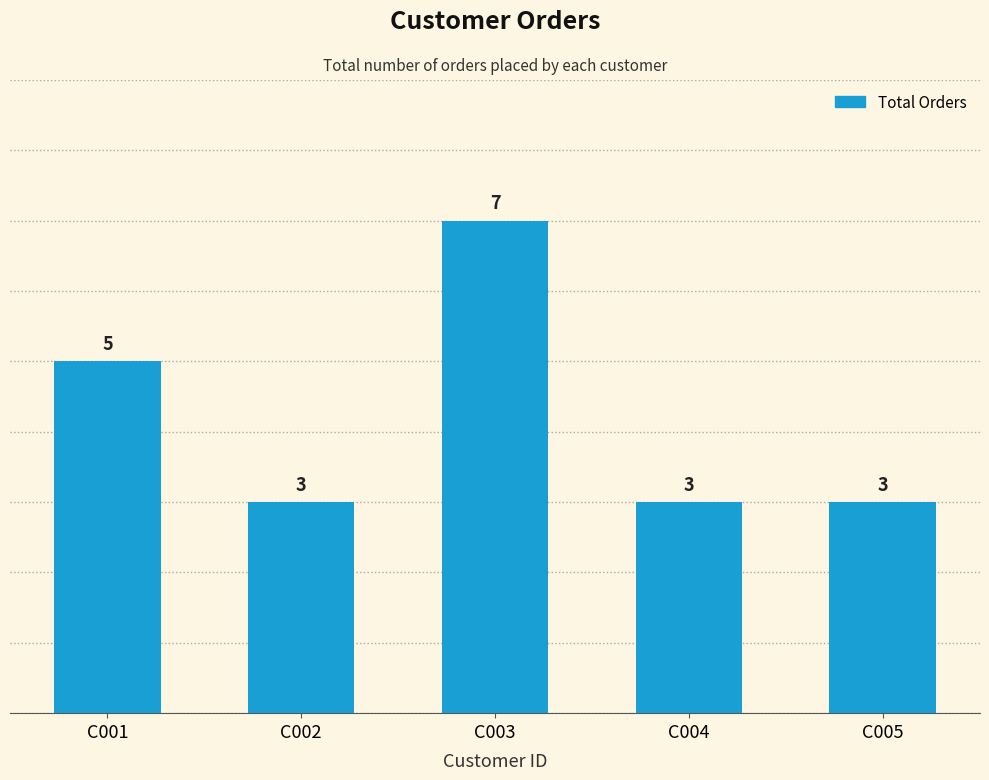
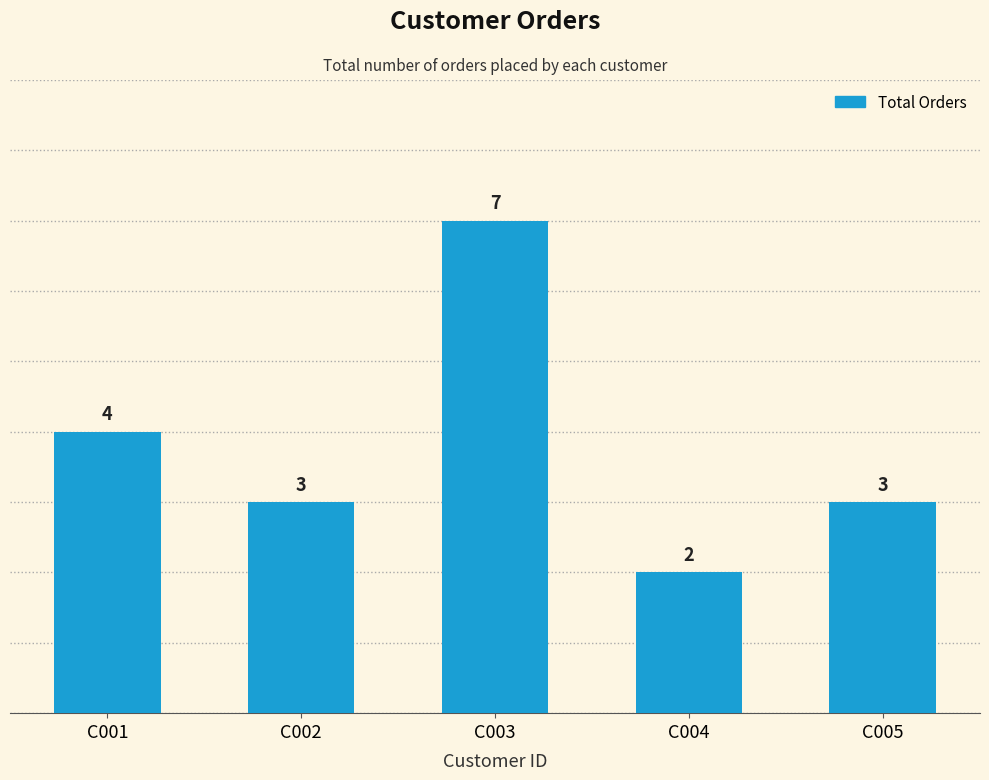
C001: 5 -> 4
C004: 3 -> 2
